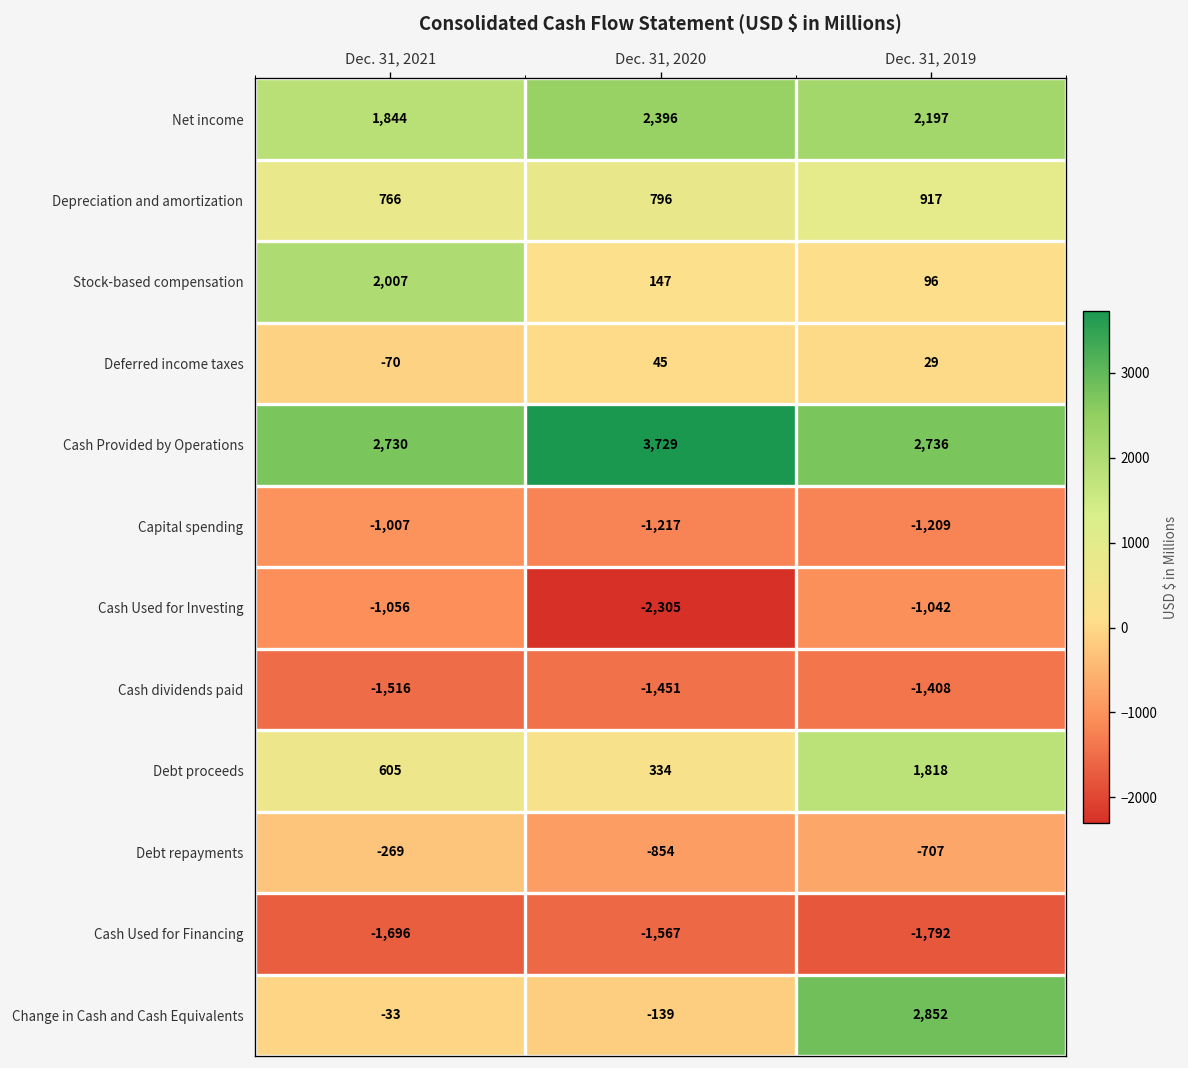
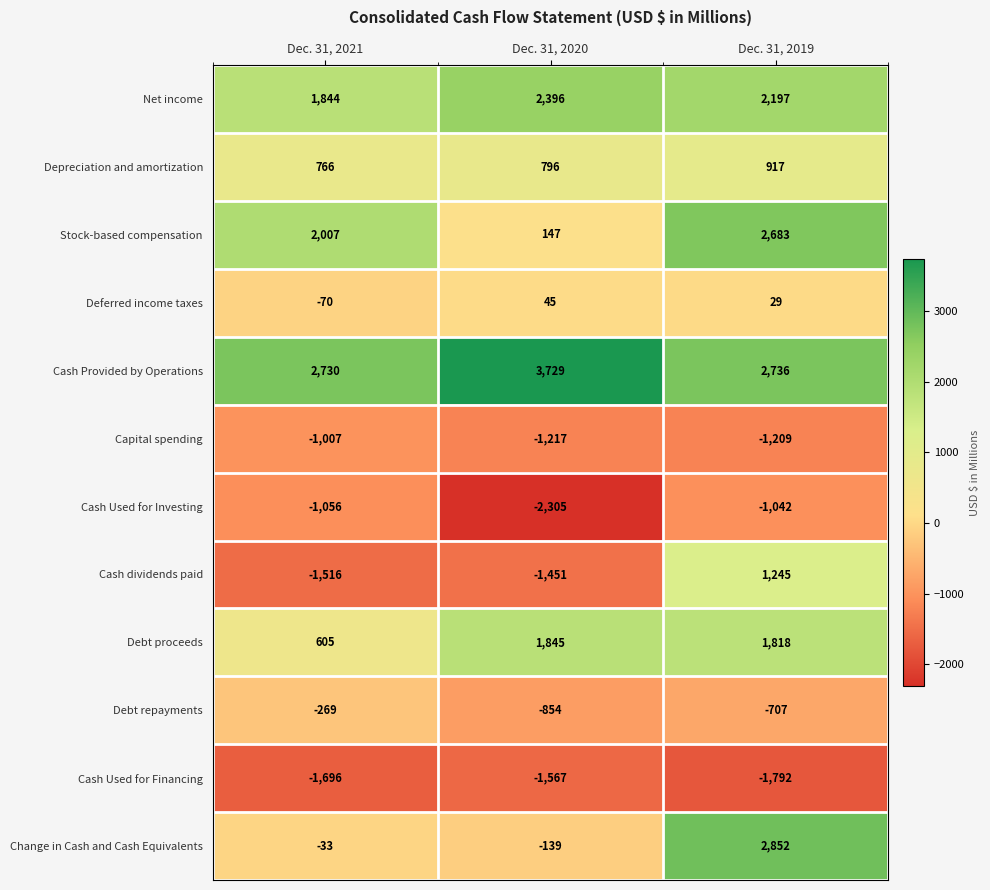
Stock-based compensation, Dec. 31, 2019: 96 -> 2,683
Cash dividends paid, Dec. 31, 2019: -1,408 -> 1,245
Debt proceeds, Dec. 31, 2020: 334 -> 1,845
